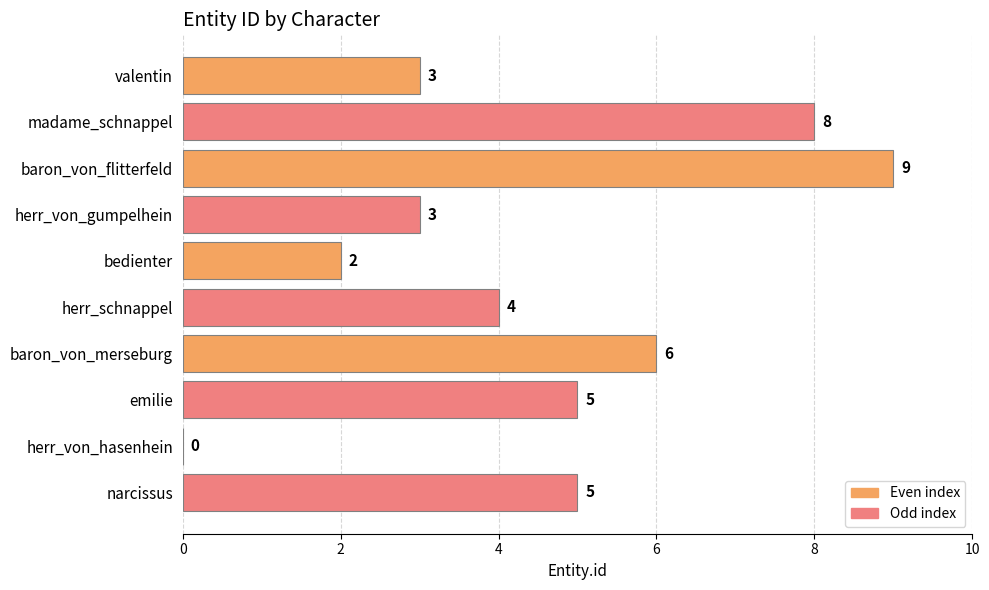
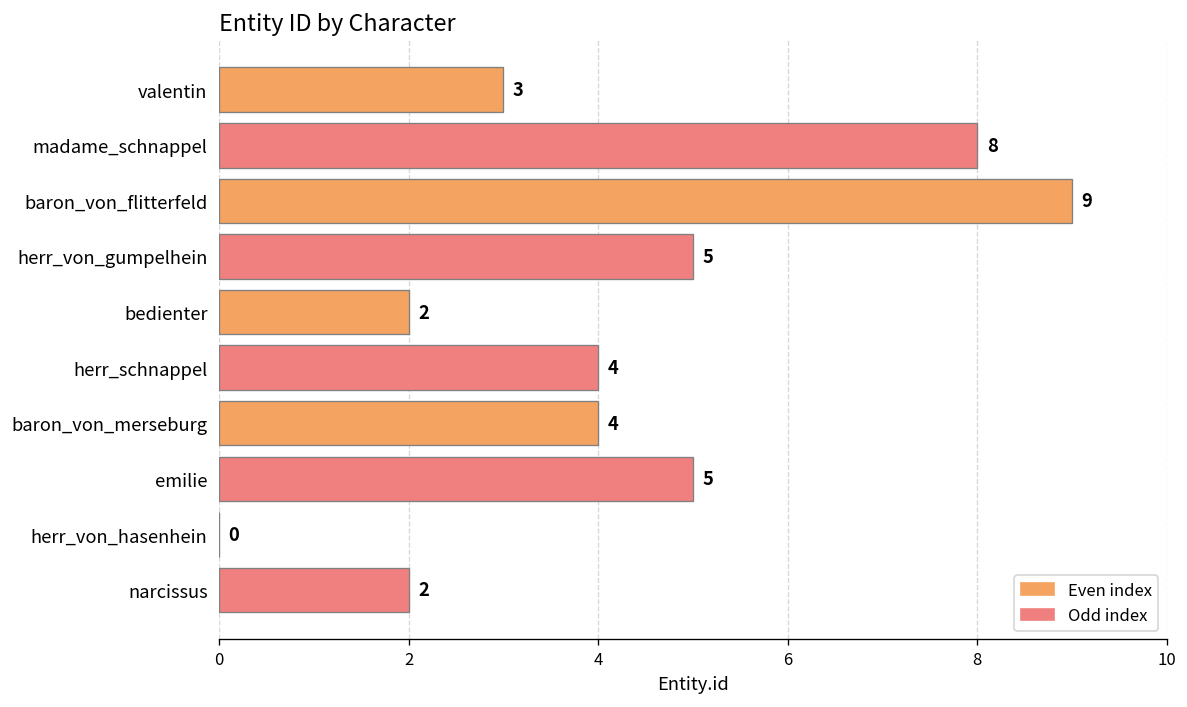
herr_von_gumpelhein: 3 -> 5
baron_von_merseburg: 6 -> 4
narcissus: 5 -> 2
